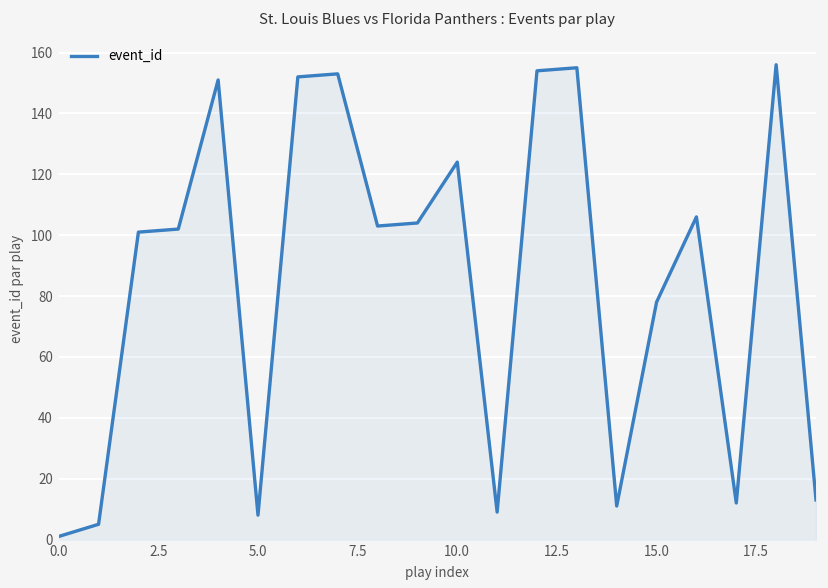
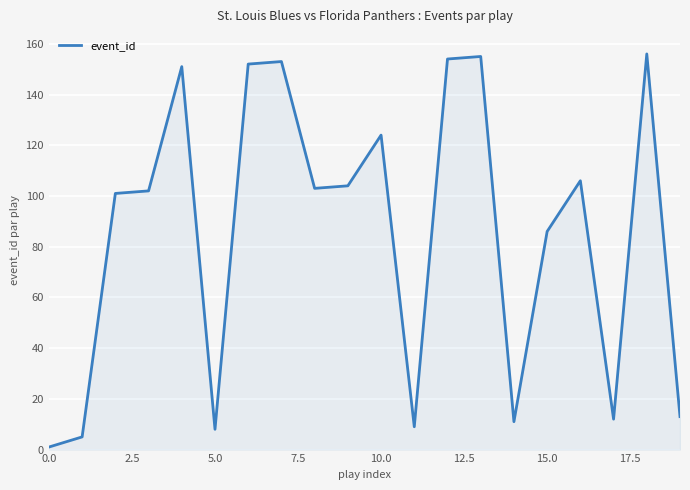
15.0: 78 -> 86
